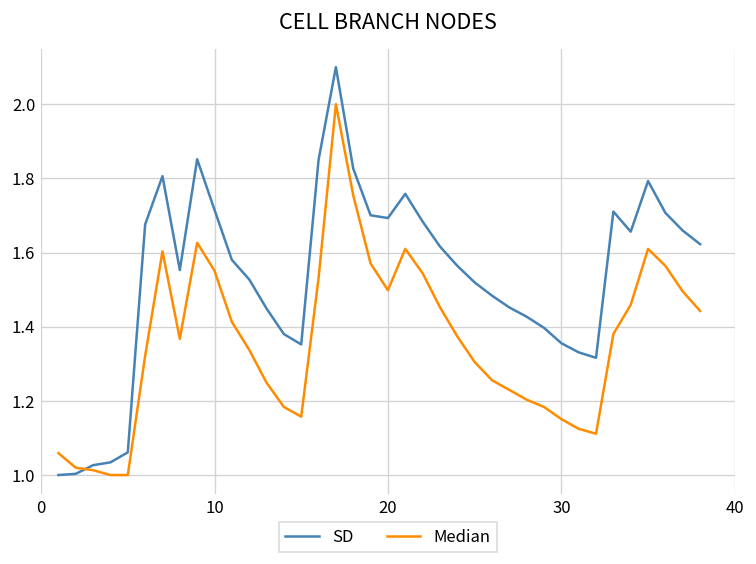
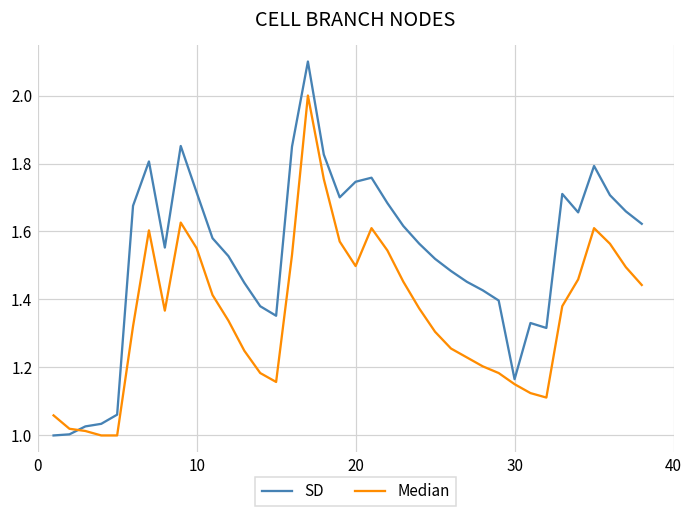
SD, 20: 1.69 -> 1.75
SD, 30: 1.36 -> 1.17
